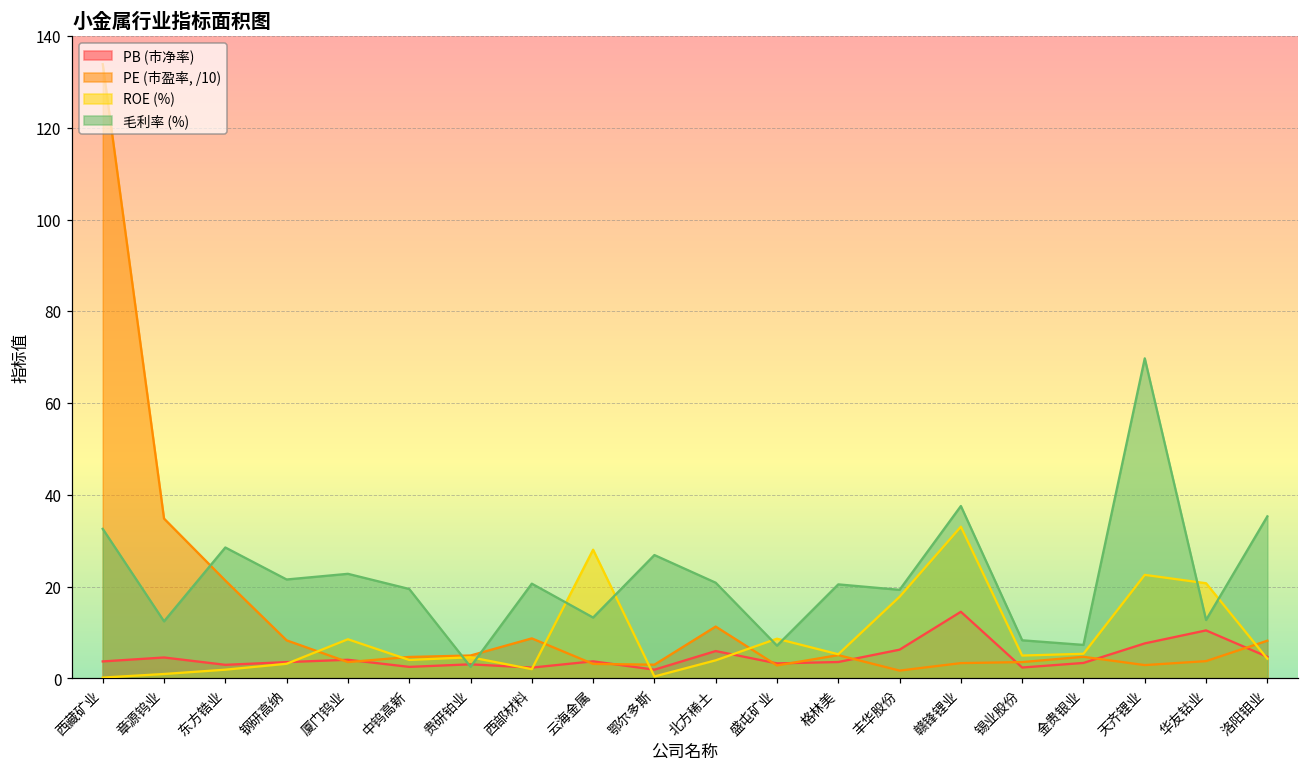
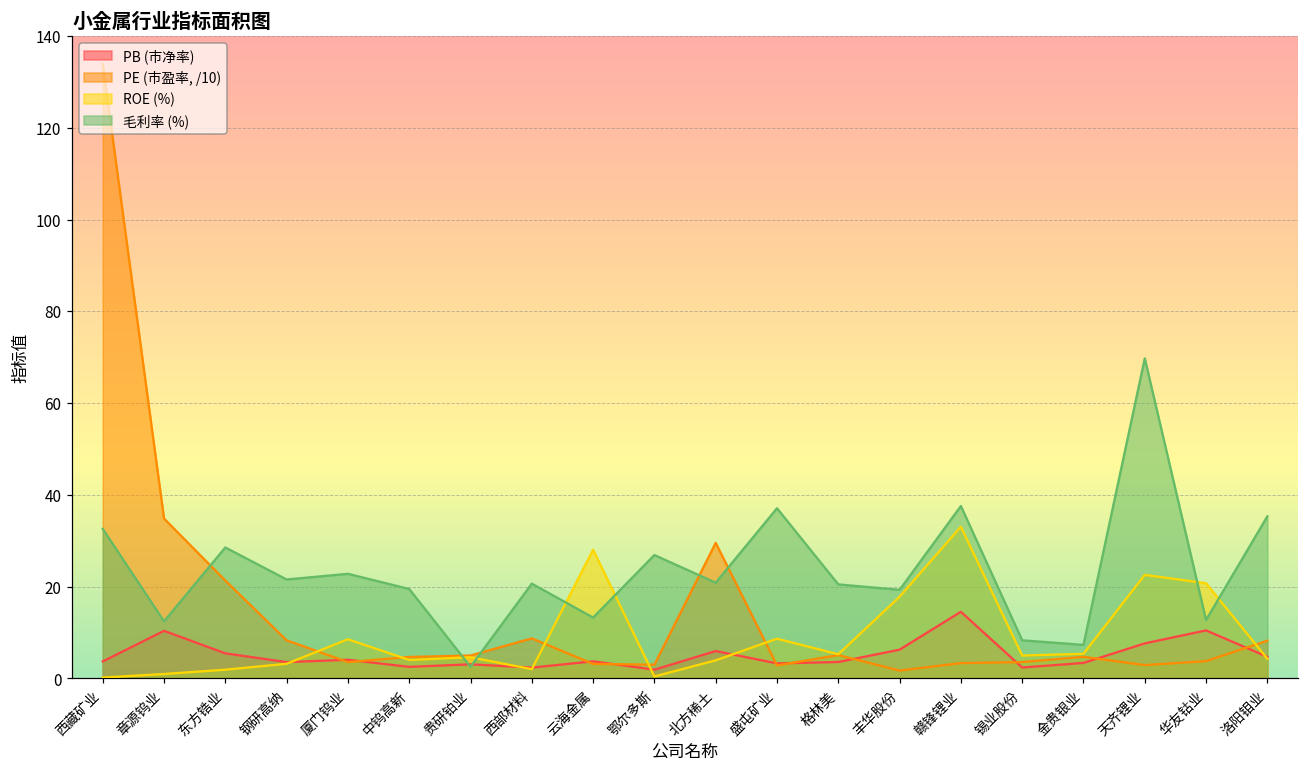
PB (市净率), 章源钨业: 5 -> 10
PB (市净率), 东方锆业: 3 -> 5
PE (市盈率, /10), 北方稀土: 11 -> 30
毛利率 (%), 盛屯矿业: 7 -> 37
